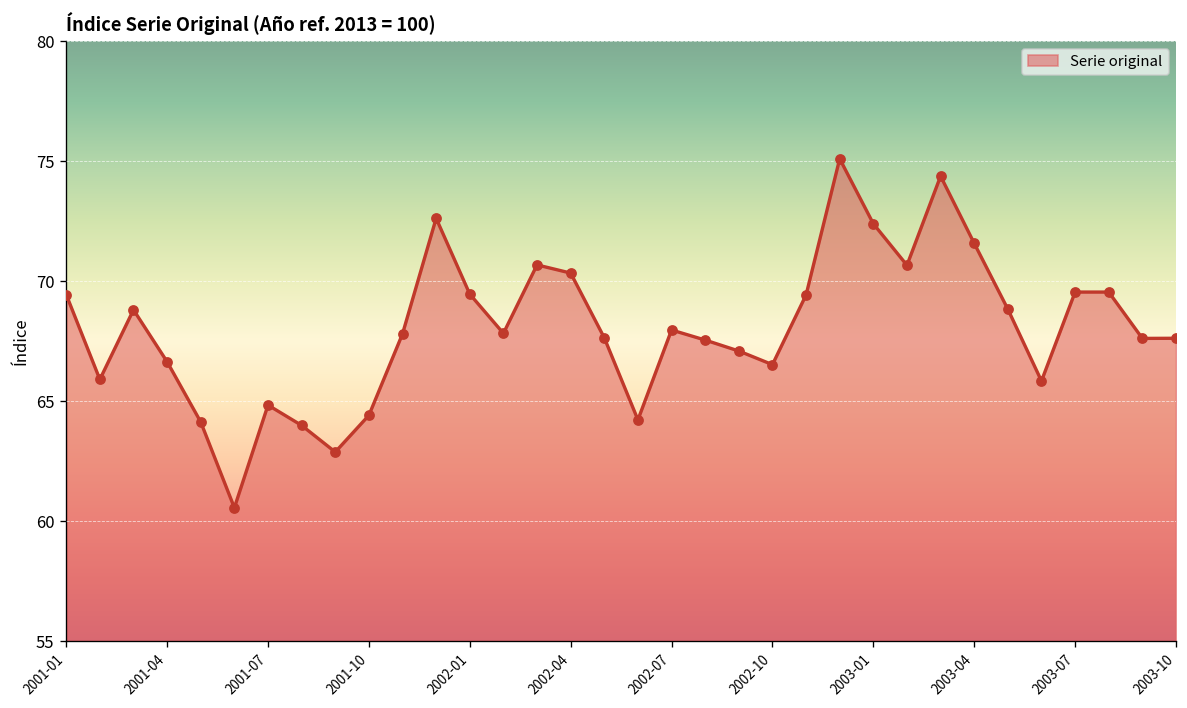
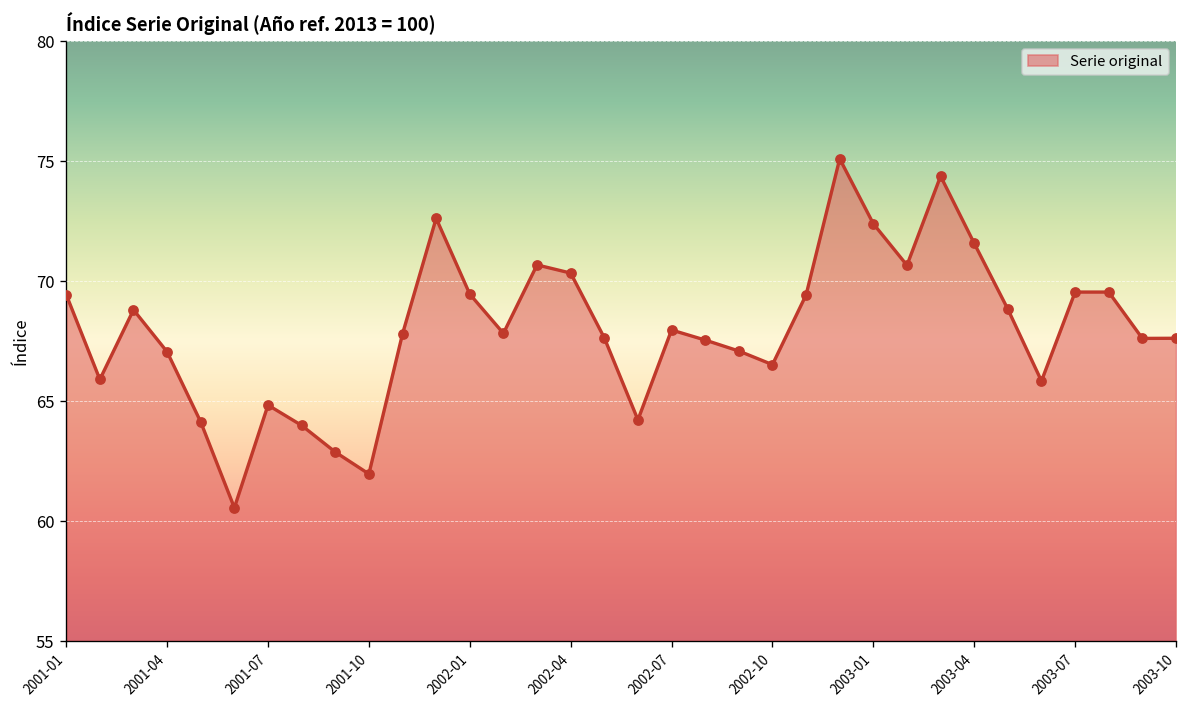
2001-04: 66.6 -> 67.1
2001-10: 64.4 -> 62.0
